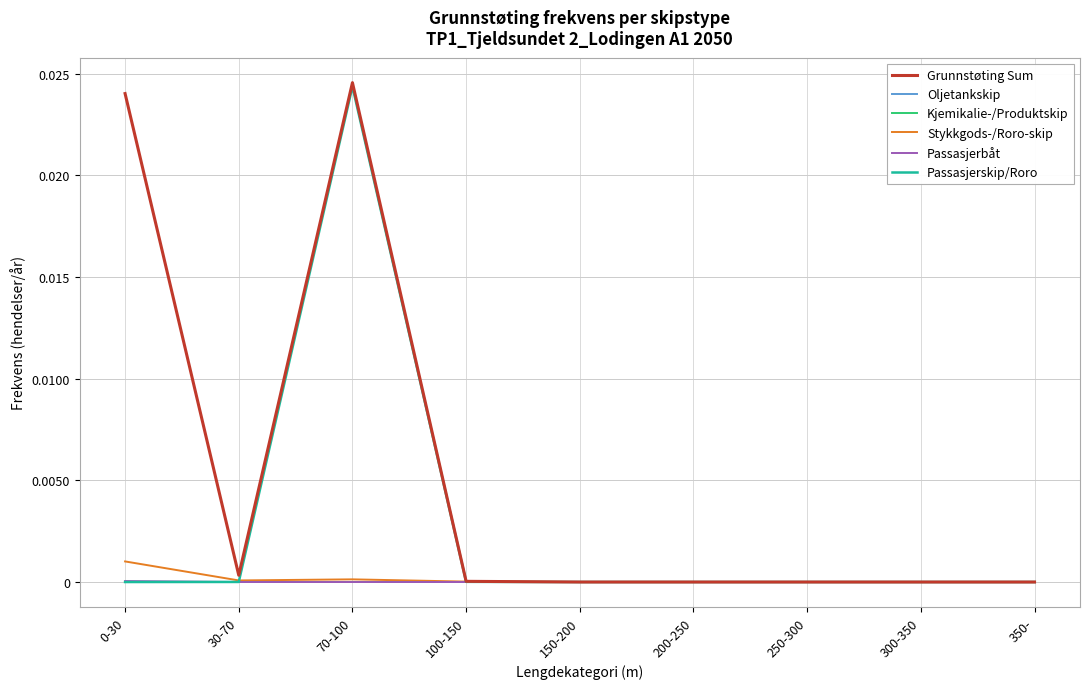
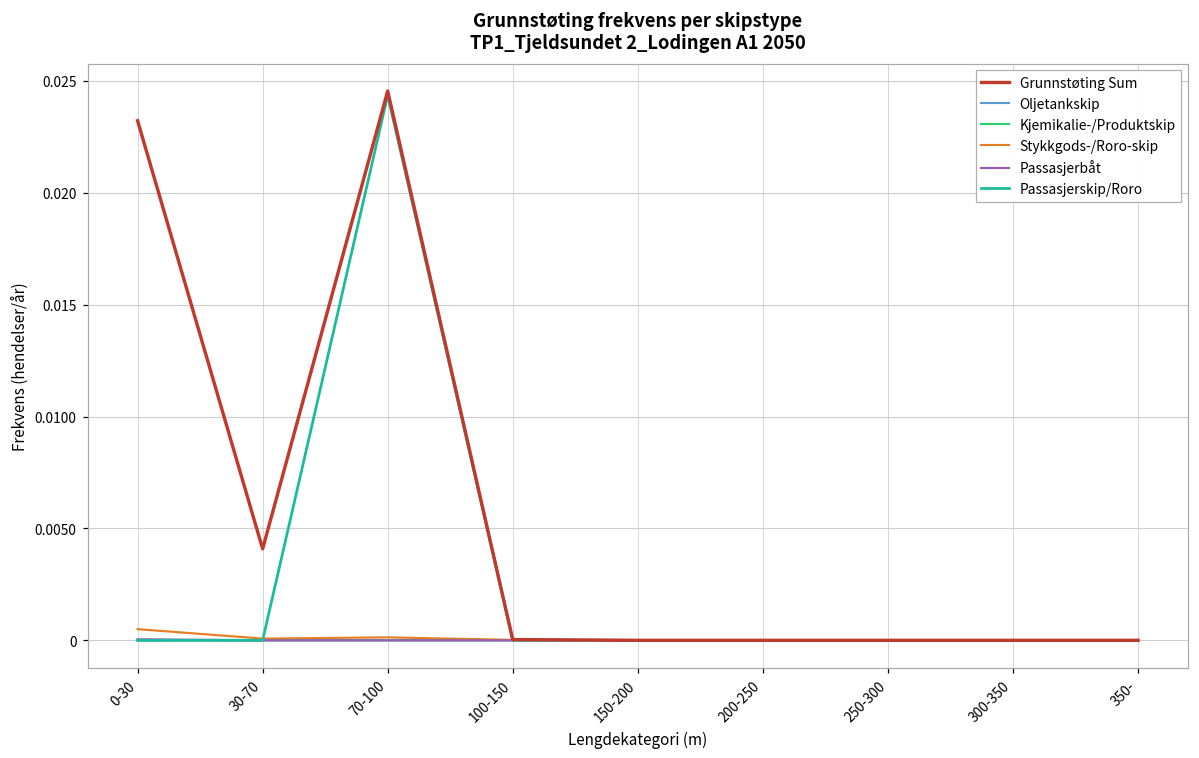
Grunnstøting Sum, 0-30: 0.0240 -> 0.0232
Stykkgods-/Roro-skip, 0-30: 0.0010 -> 0.0005
Grunnstøting Sum, 30-70: 0.0003 -> 0.0041
